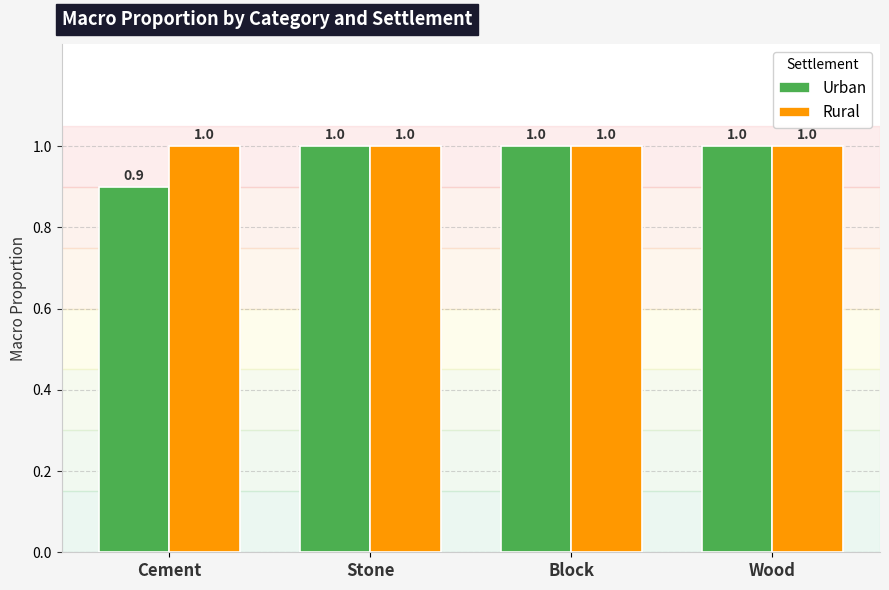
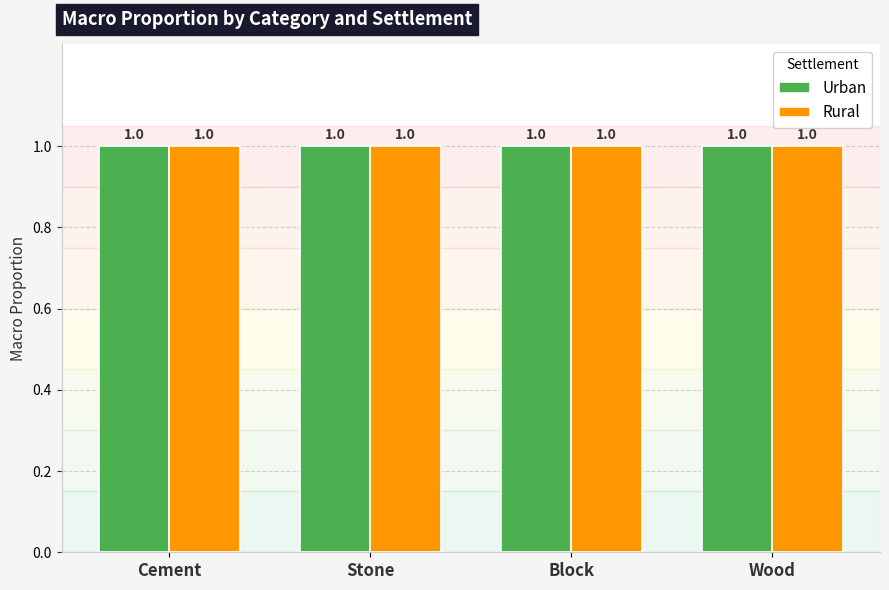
Urban, Cement: 0.9 -> 1.0
